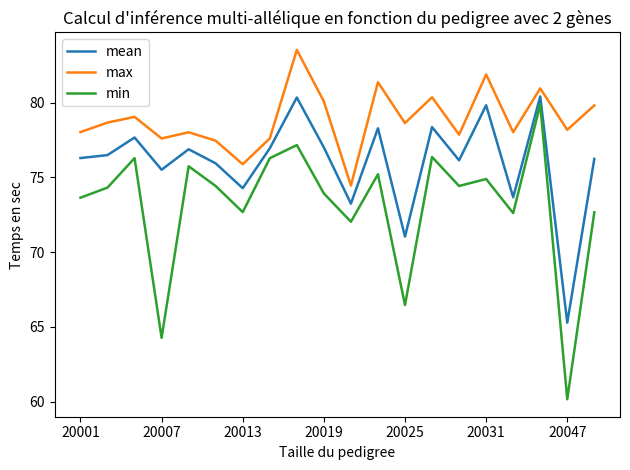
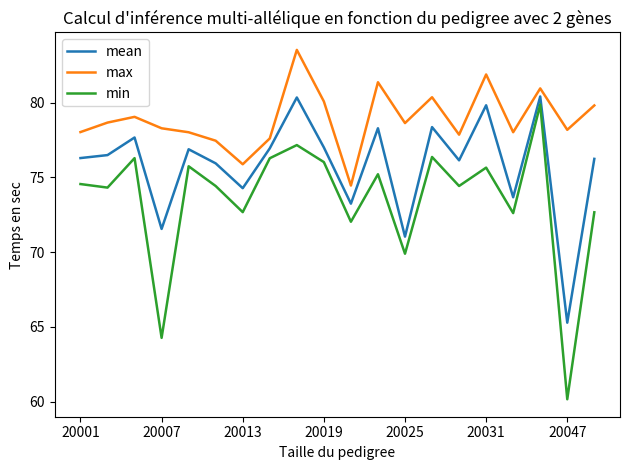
min, 20001: 73.6 -> 74.6
mean, 20007: 75.5 -> 71.6
max, 20007: 77.6 -> 78.3
min, 20019: 73.9 -> 76.0
min, 20025: 66.5 -> 69.9
min, 20031: 74.9 -> 75.7
